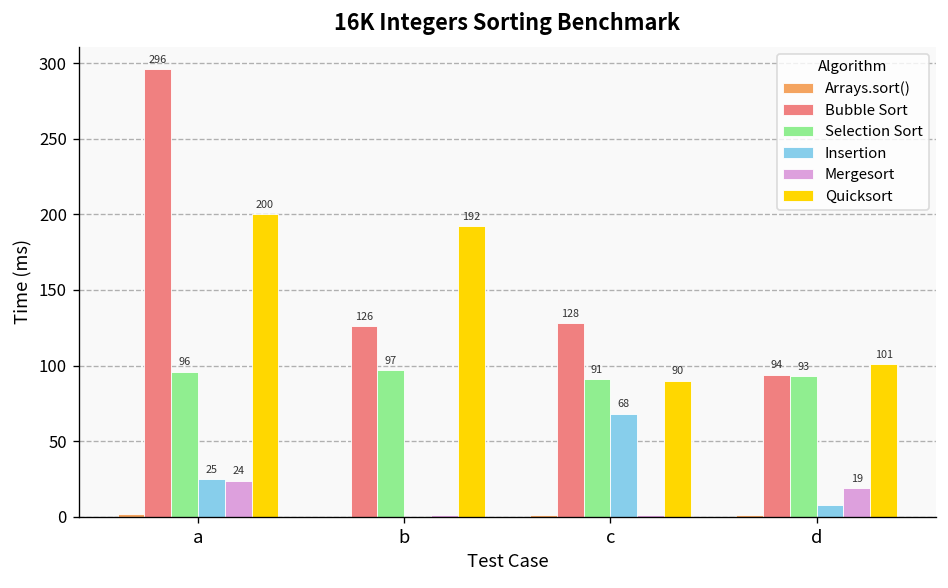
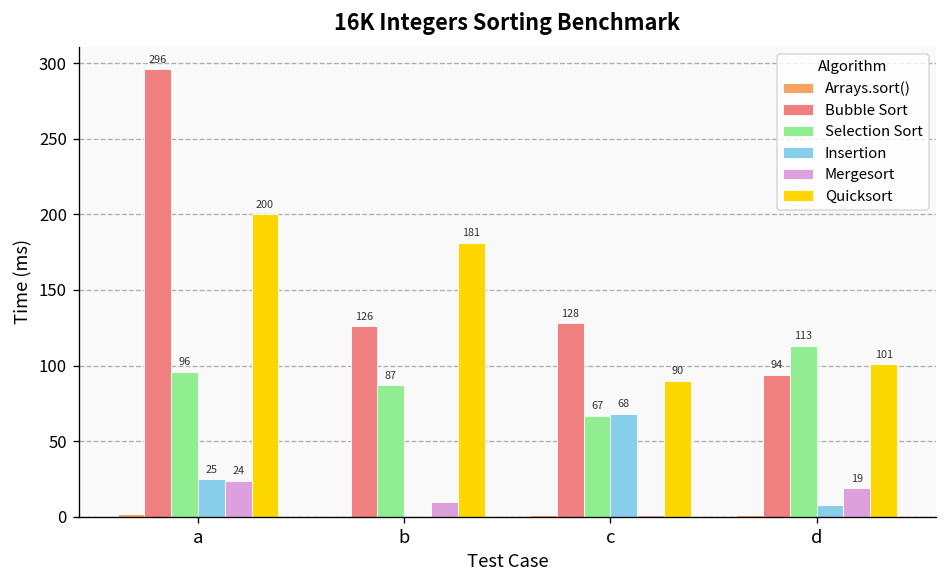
Selection Sort, b: 97 -> 87
Mergesort, b: 1 -> 10
Quicksort, b: 192 -> 181
Selection Sort, c: 91 -> 67
Selection Sort, d: 93 -> 113
